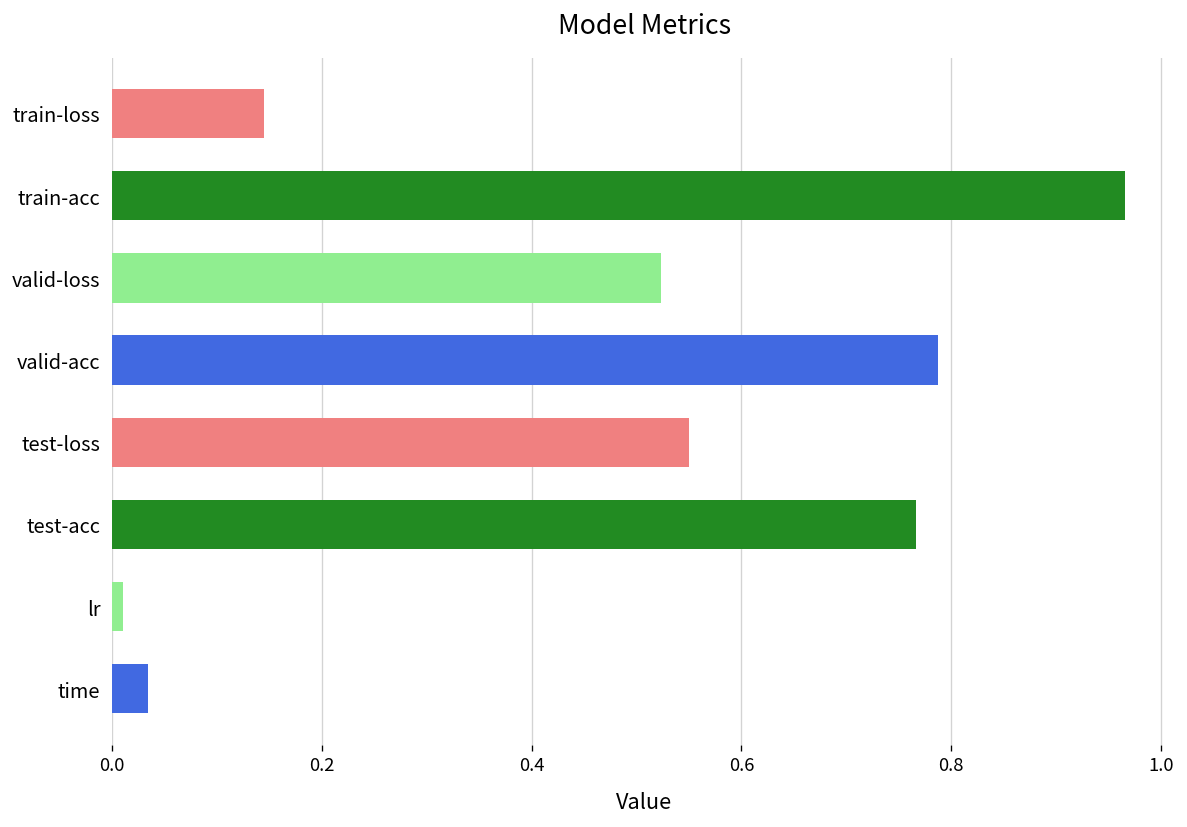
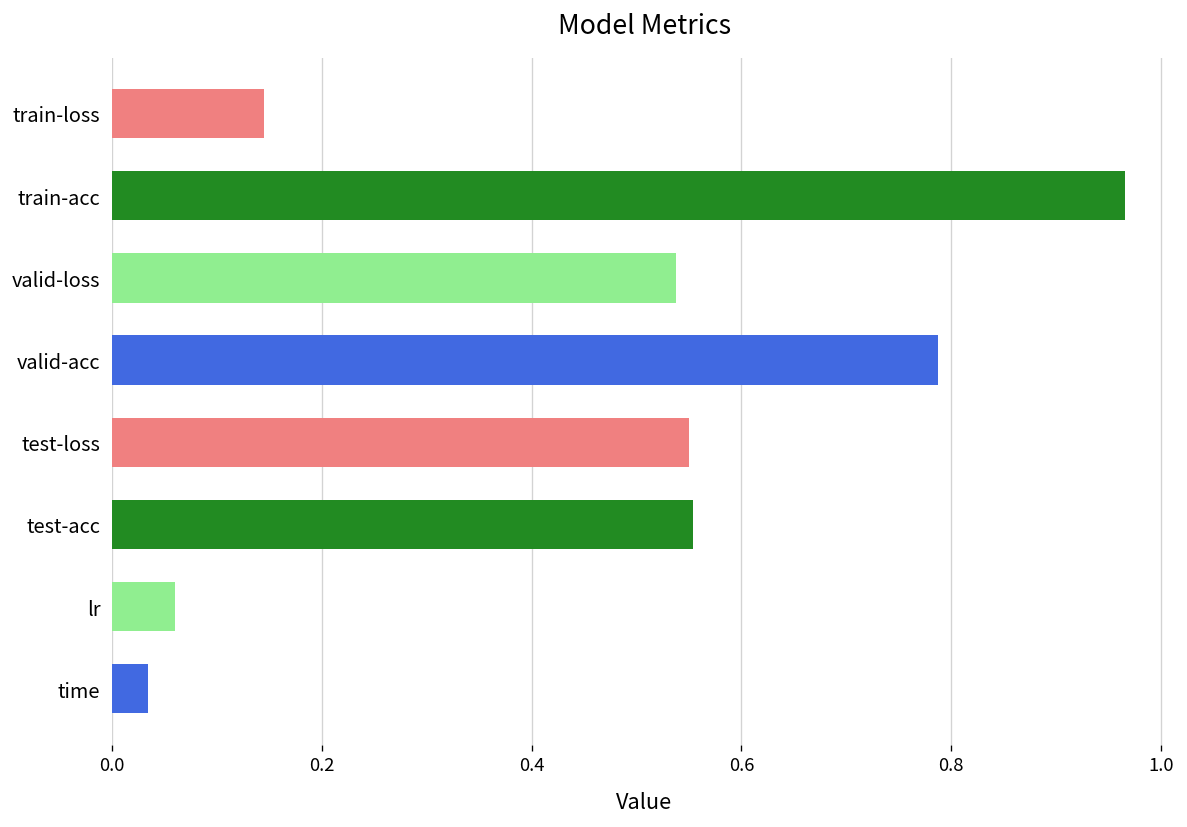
valid-loss: 0.52 -> 0.54
test-acc: 0.77 -> 0.55
lr: 0.01 -> 0.06
